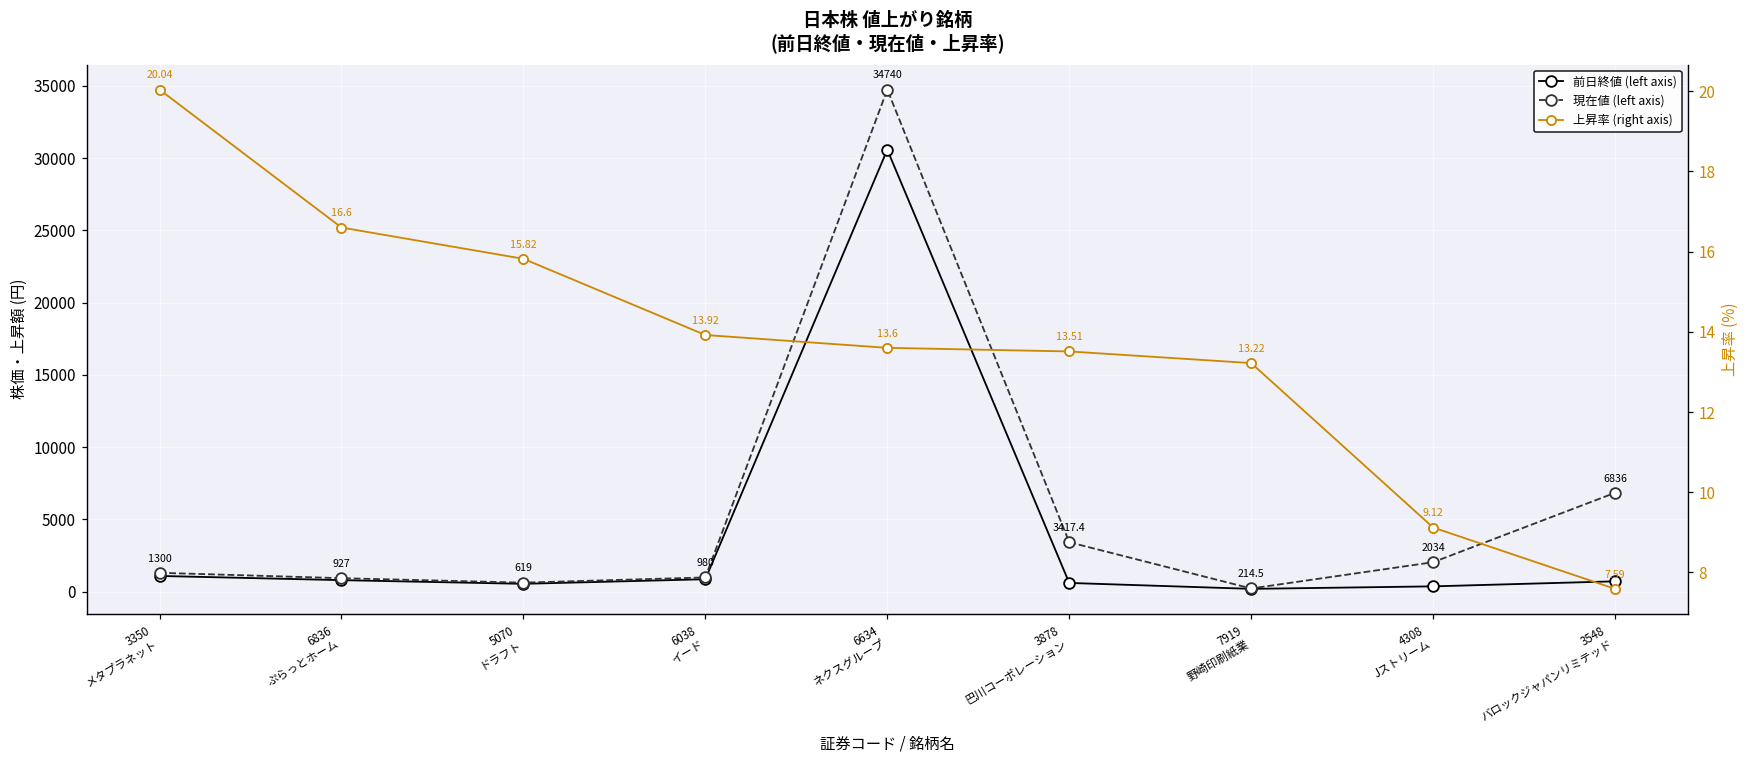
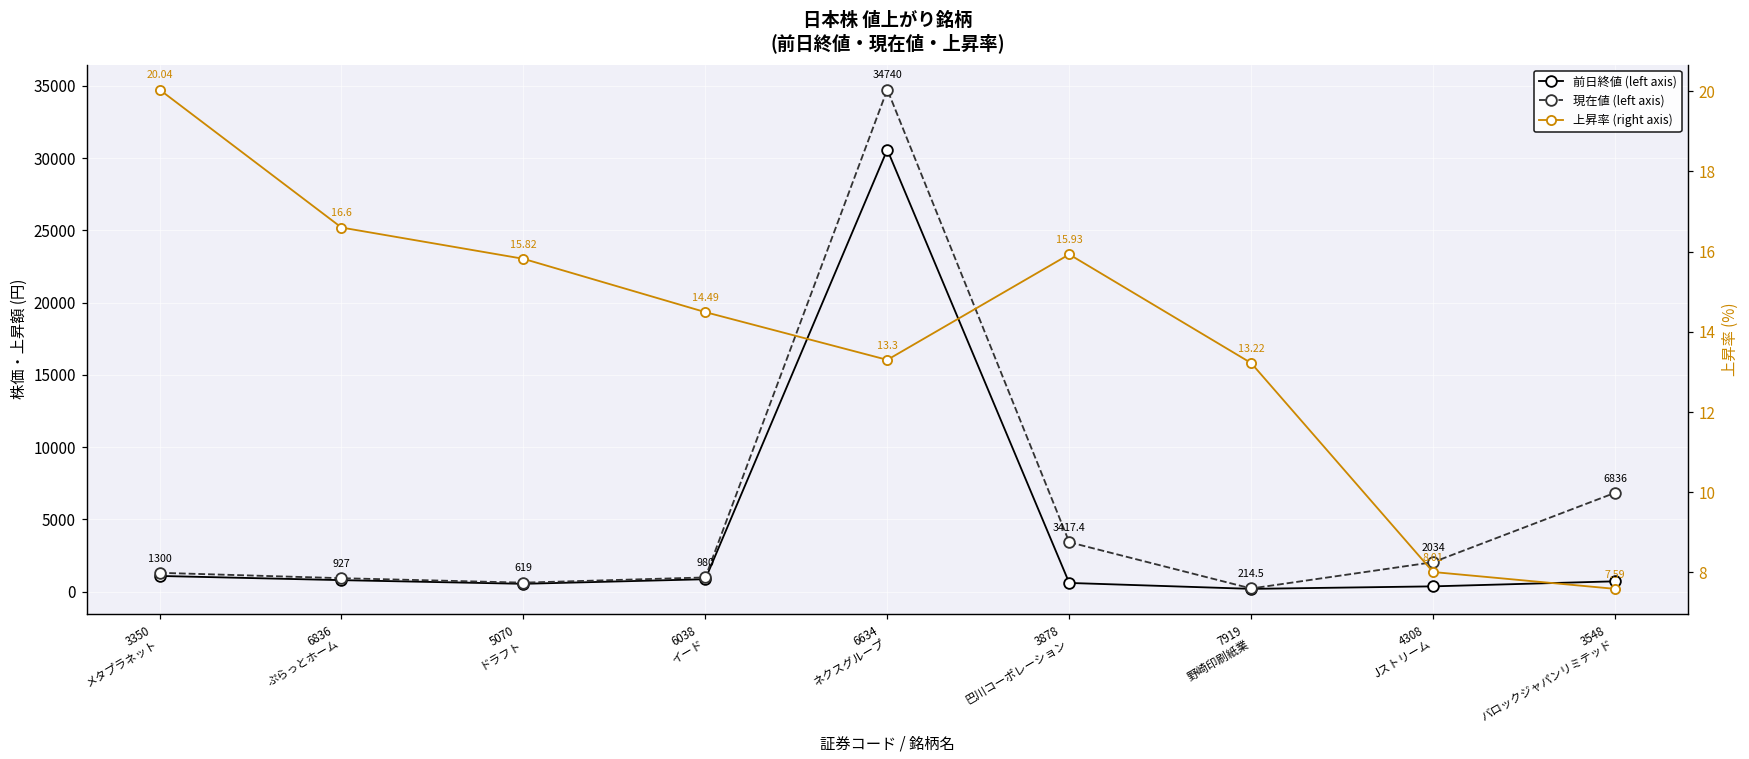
上昇率 (right axis), 6038 イード: 13.92 -> 14.49
上昇率 (right axis), 6634 ネクスグループ: 13.6 -> 13.3
上昇率 (right axis), 3878 巴川コーポレーション: 13.51 -> 15.93
上昇率 (right axis), 4308 Jストリーム: 9.12 -> 8.01
